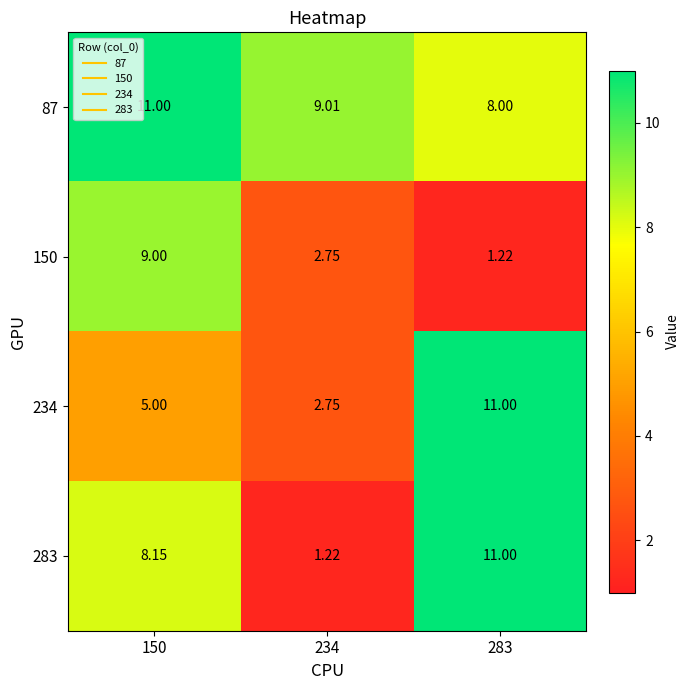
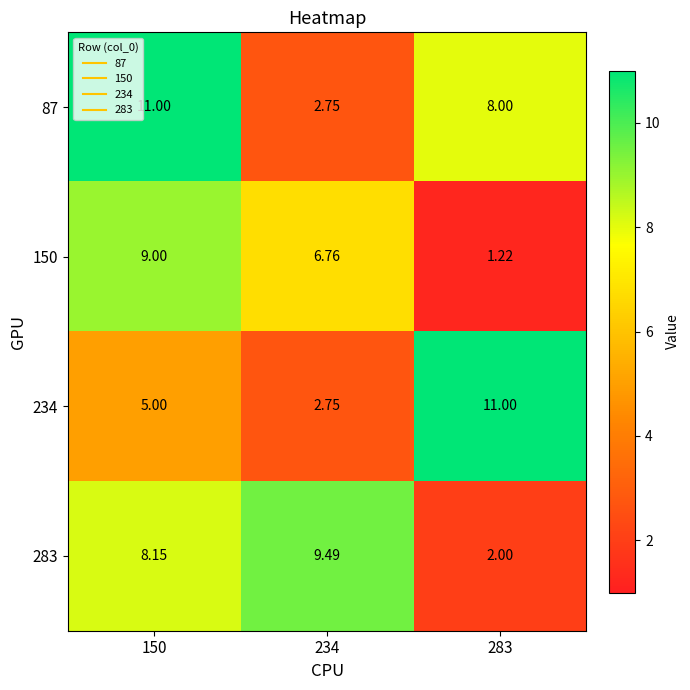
87, 234: 9.01 -> 2.75
150, 234: 2.75 -> 6.76
283, 234: 1.22 -> 9.49
283, 283: 11.00 -> 2.00
